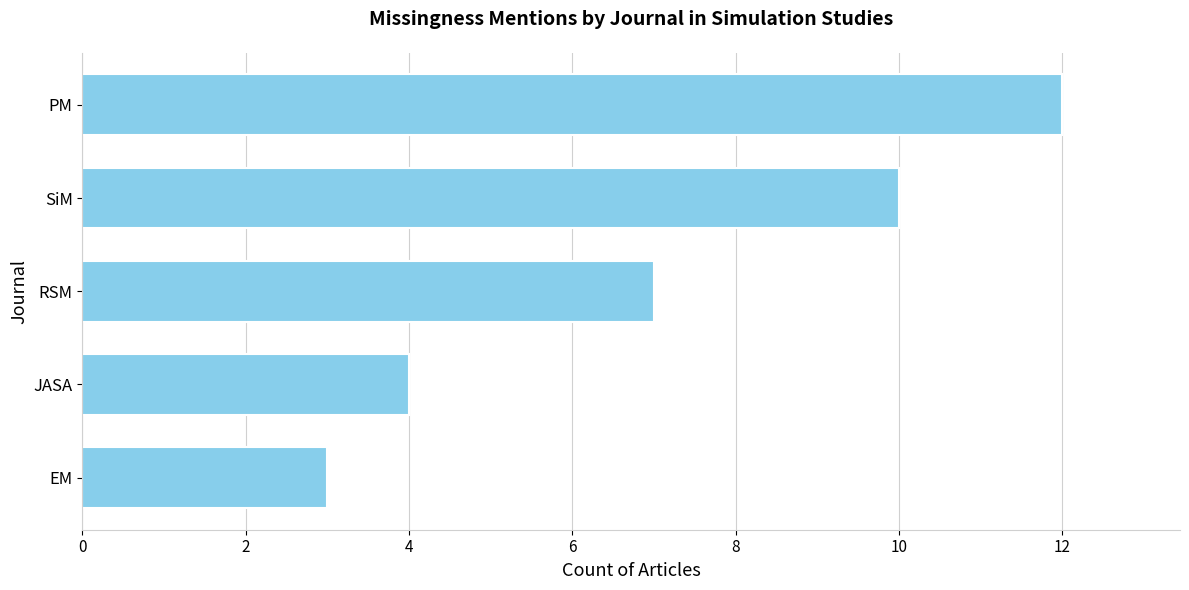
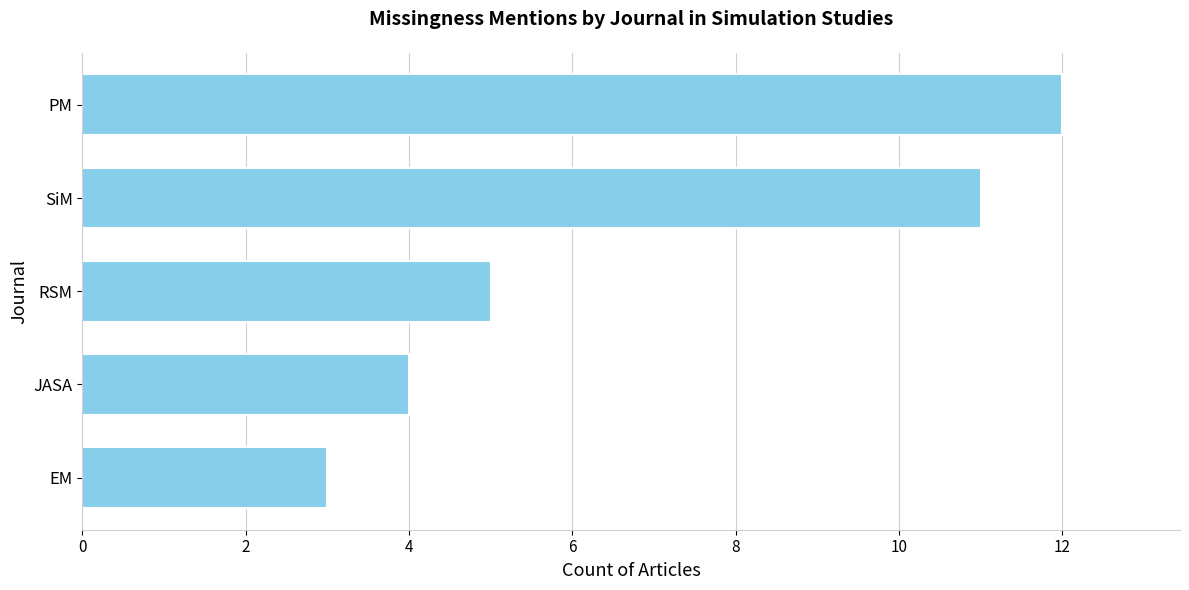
SiM: 10 -> 11
RSM: 7 -> 5
